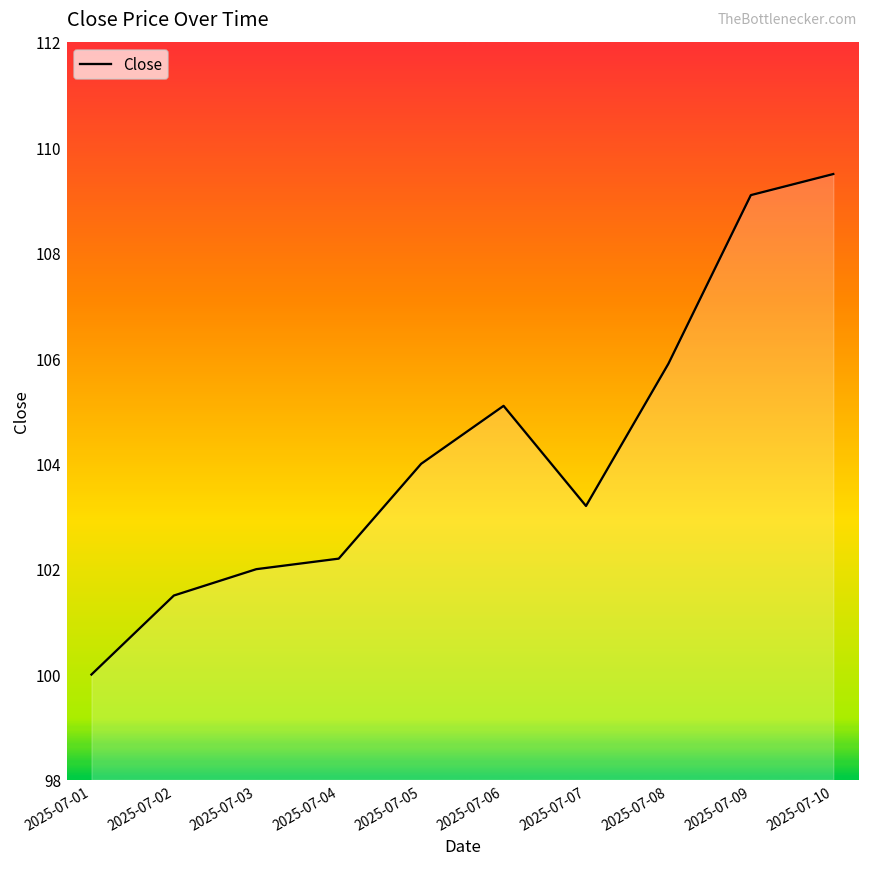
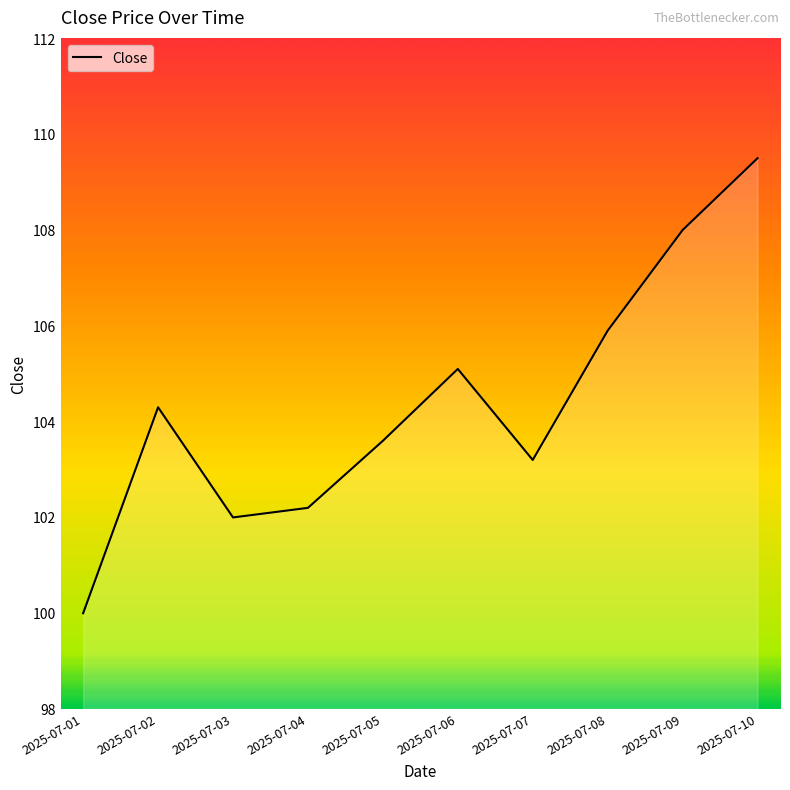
2025-07-02: 101.5 -> 104.3
2025-07-05: 104.0 -> 103.6
2025-07-09: 109.1 -> 108.0
